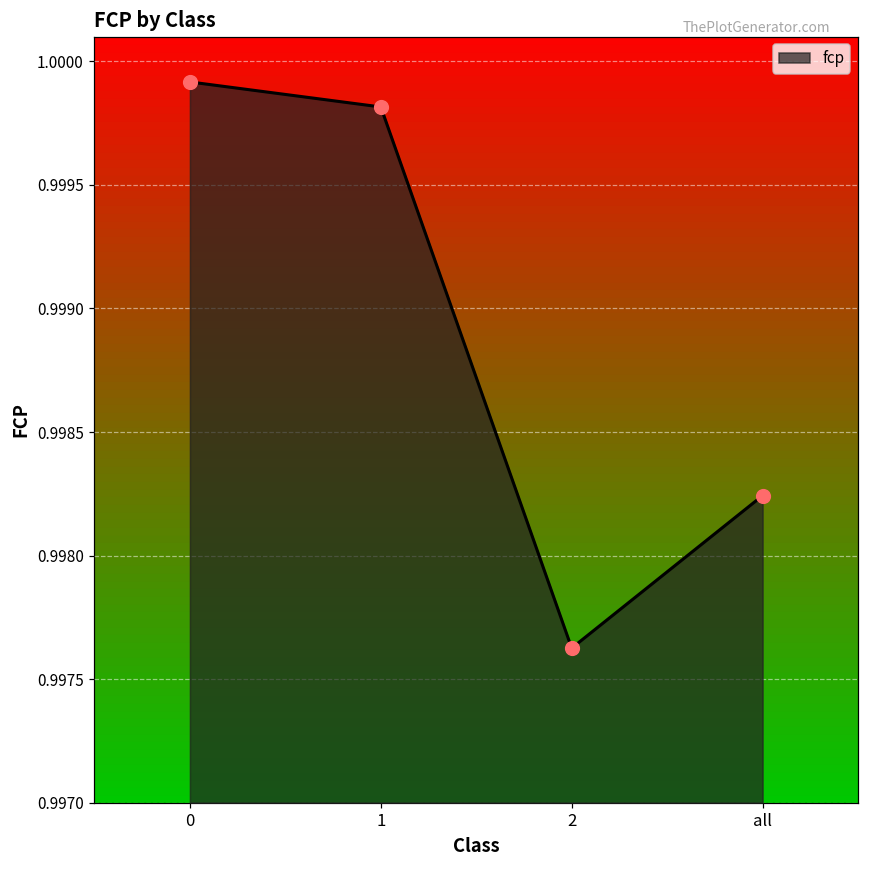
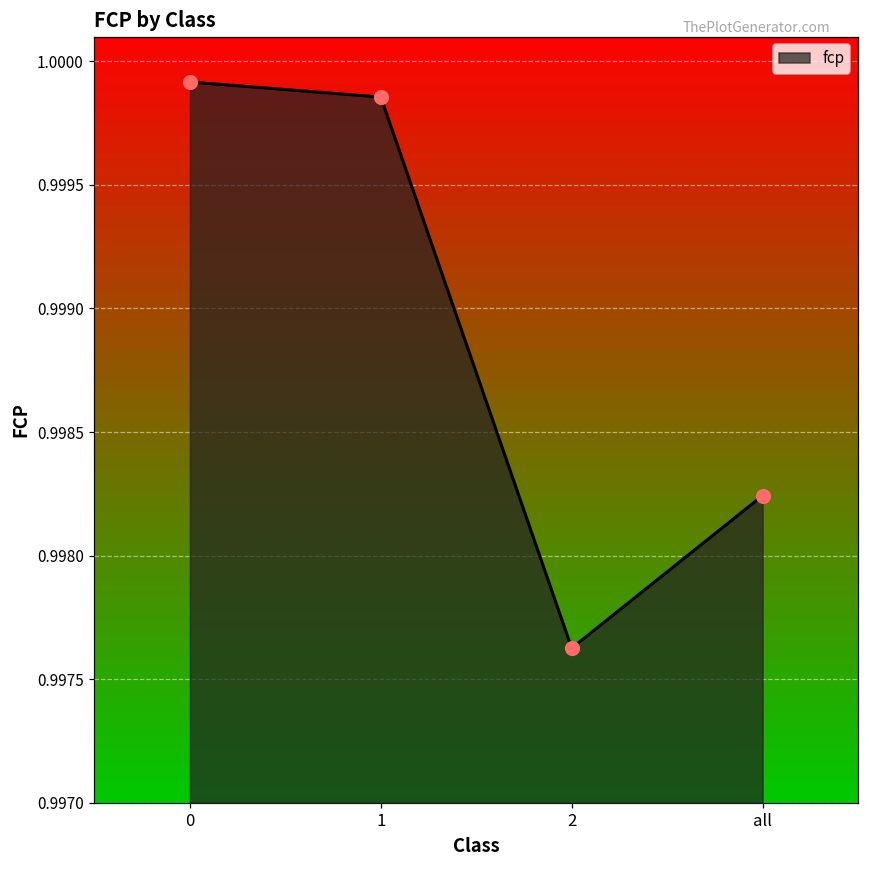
1: 0.99982 -> 0.99986
